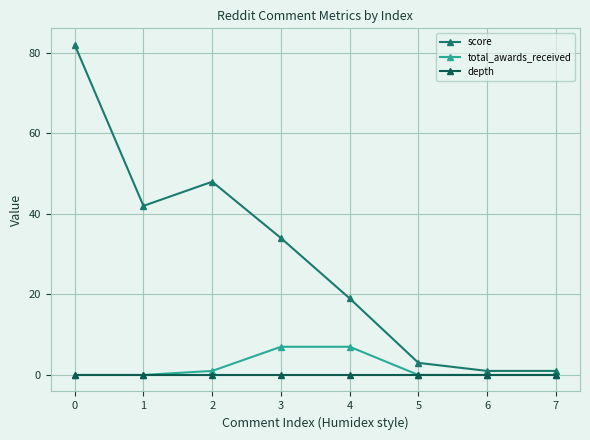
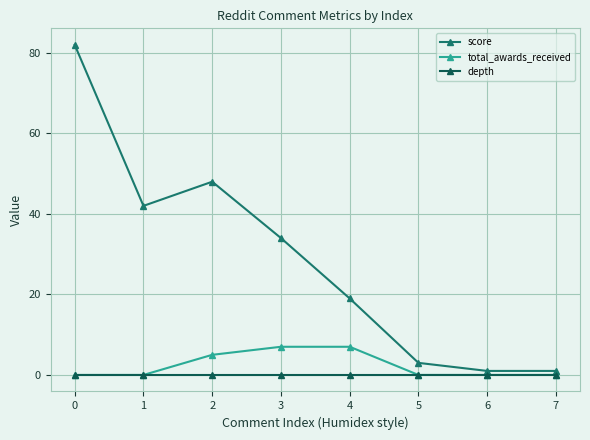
total_awards_received, 2: 1 -> 5
